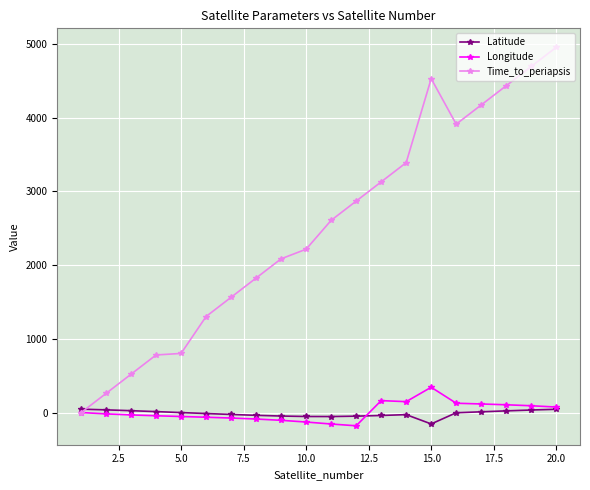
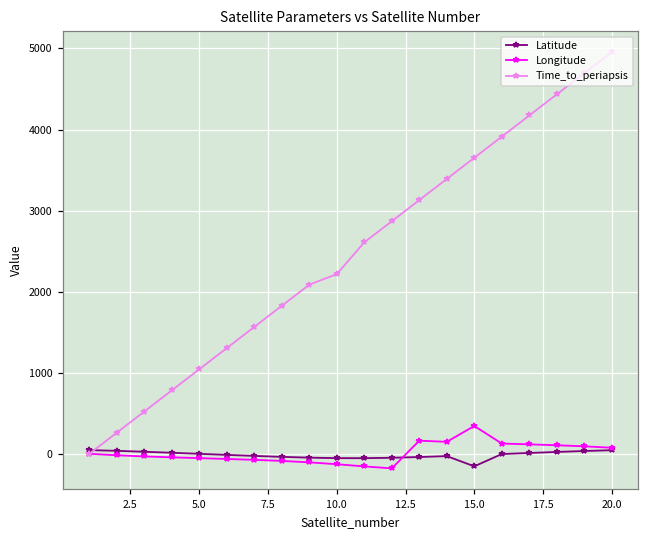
Time_to_periapsis, 5.0: 800 -> 1000
Time_to_periapsis, 15.0: 4500 -> 3700
